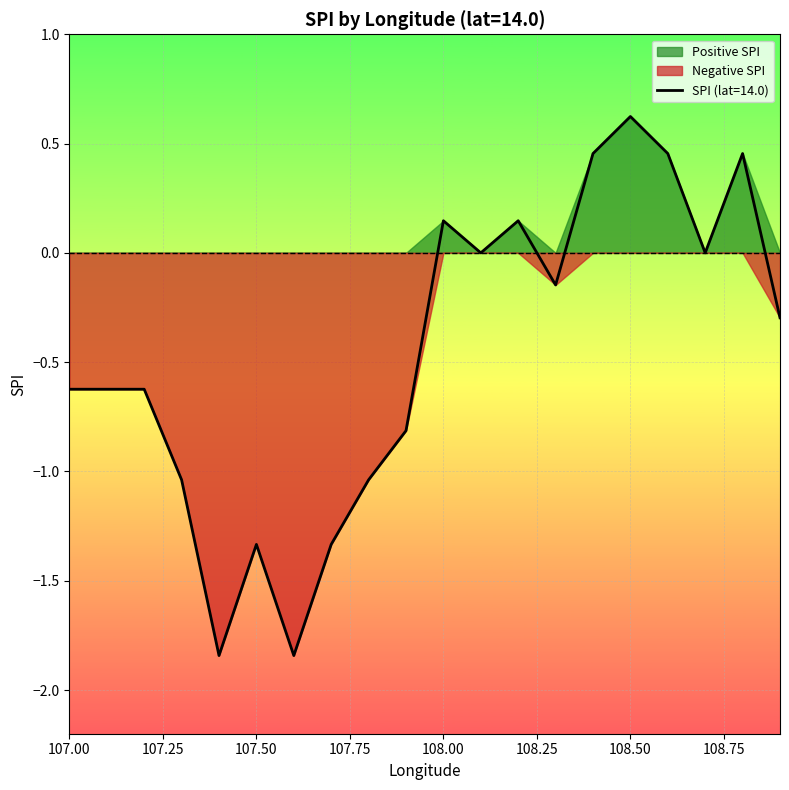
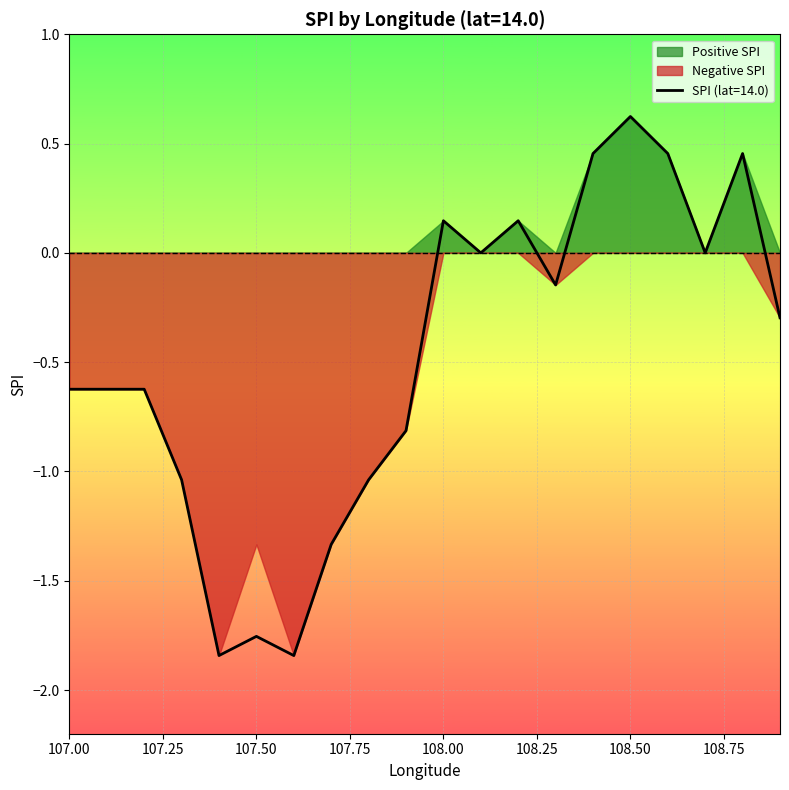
SPI (lat=14.0), 107.50: -1.33 -> -1.75
